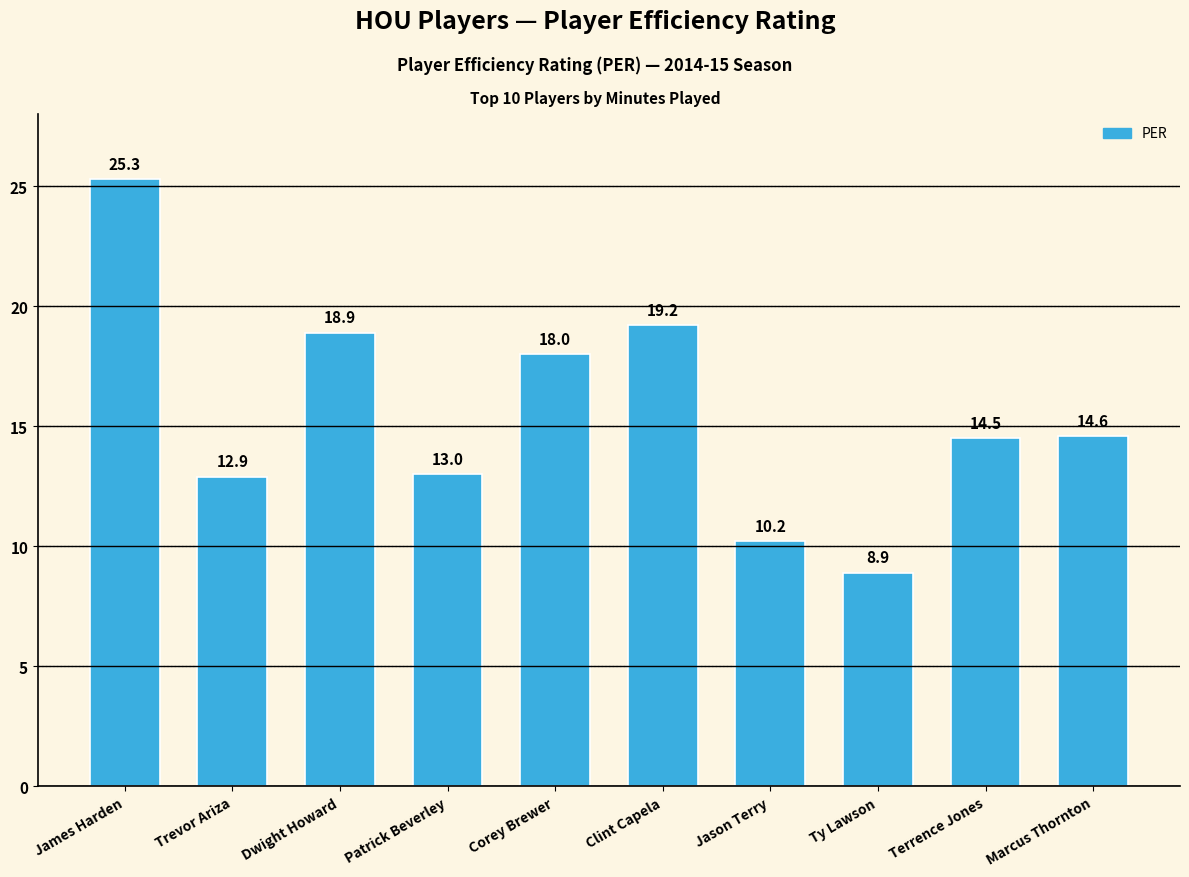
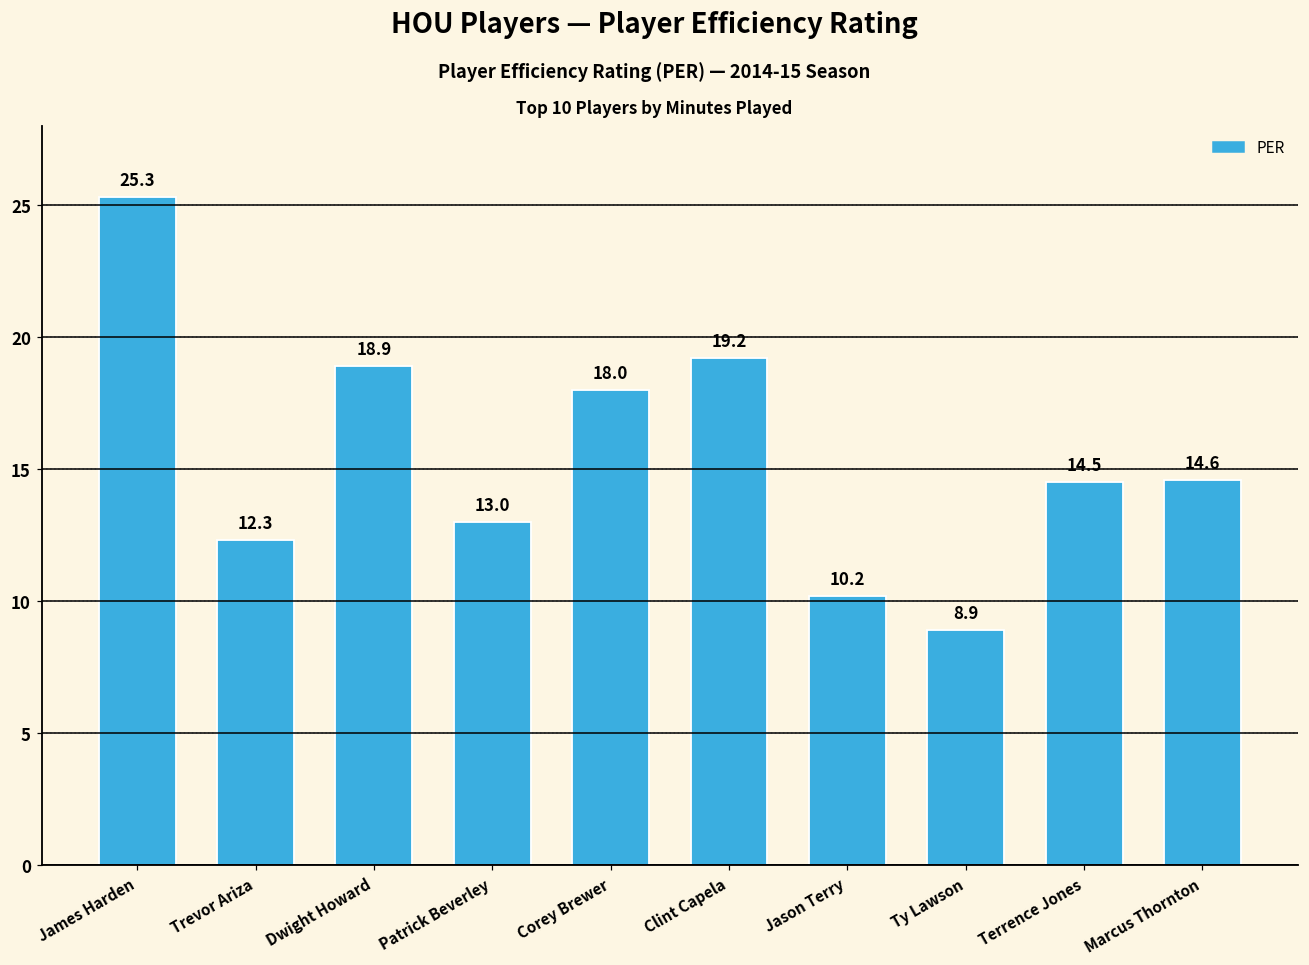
Trevor Ariza: 12.9 -> 12.3
